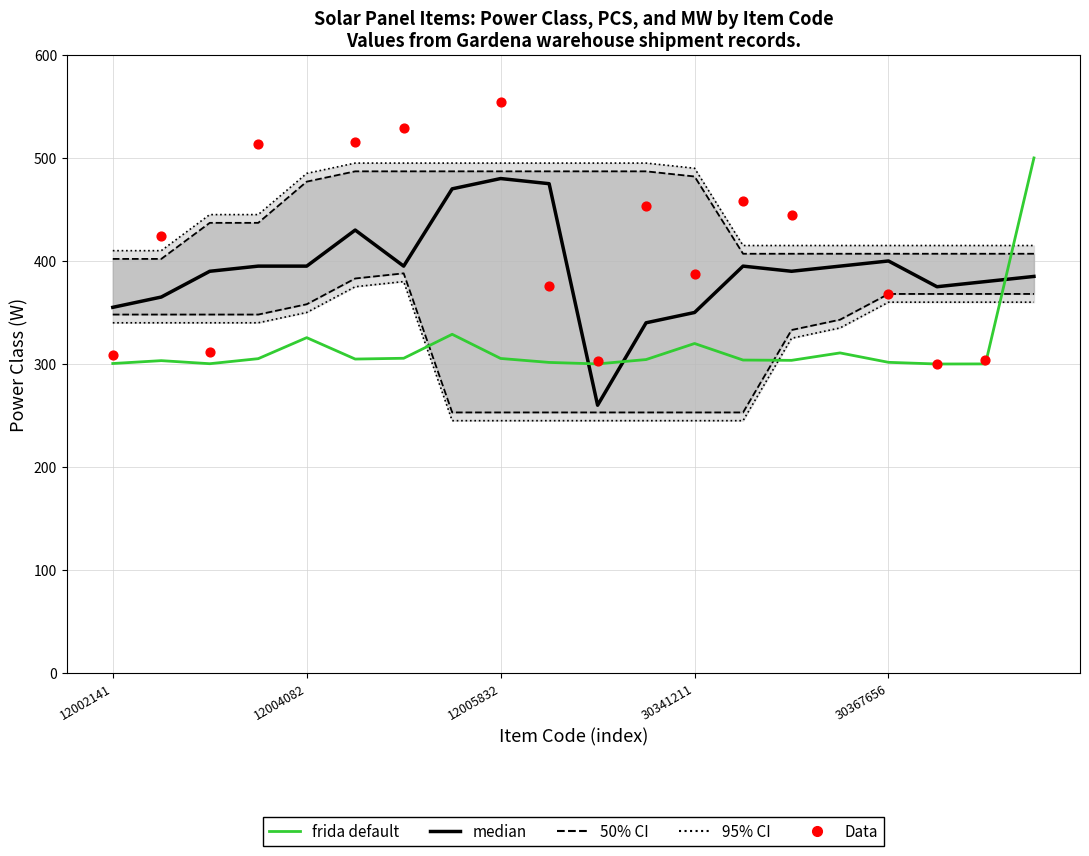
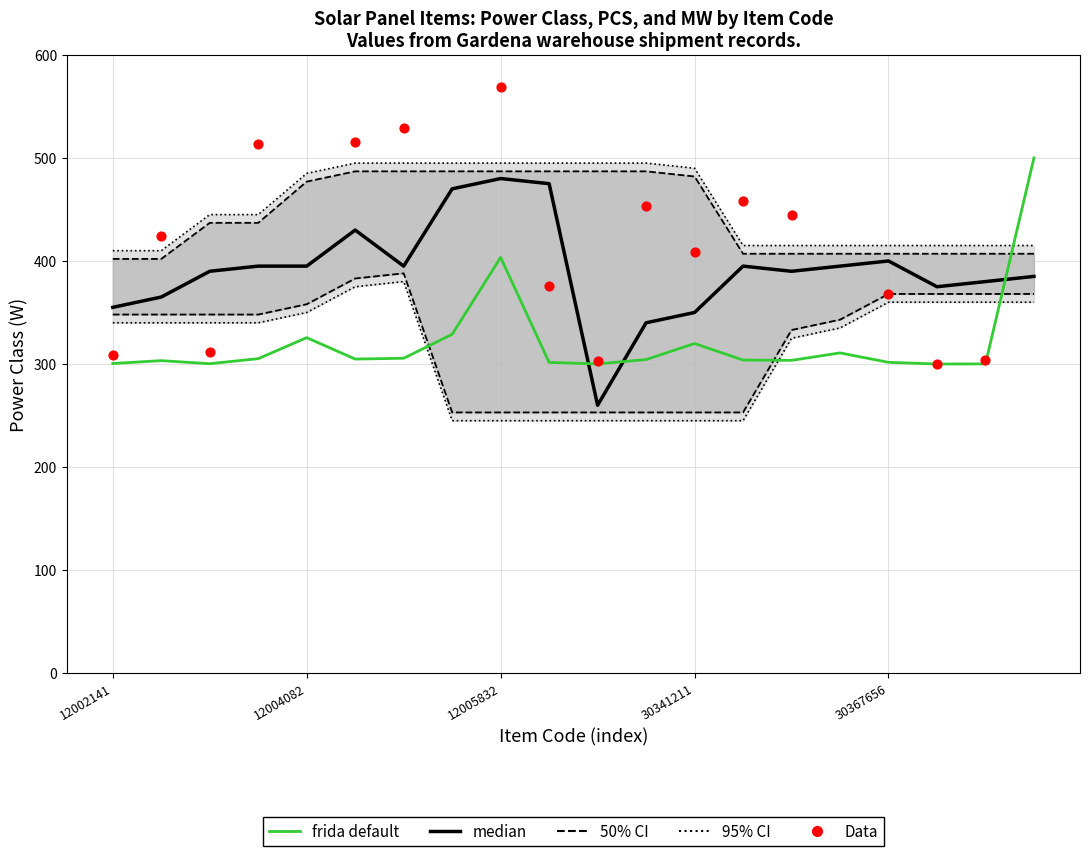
frida default, 12005832: 305 -> 403
Data, 12005832: 554 -> 569
Data, 30341211: 387 -> 409
